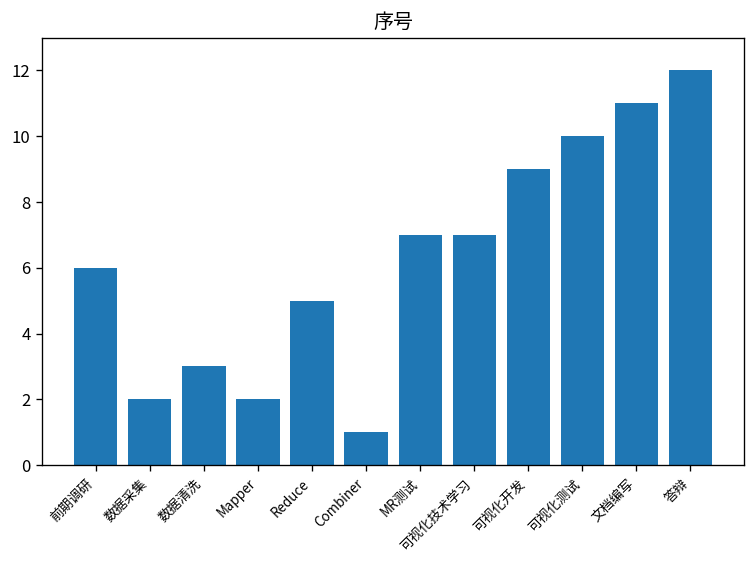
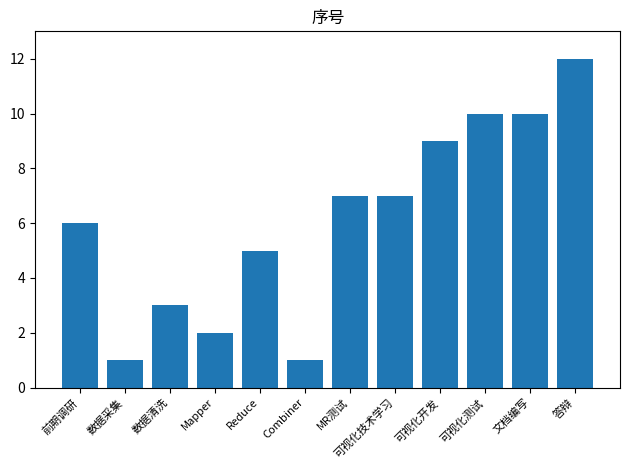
数据采集: 2 -> 1
文档编写: 11 -> 10
